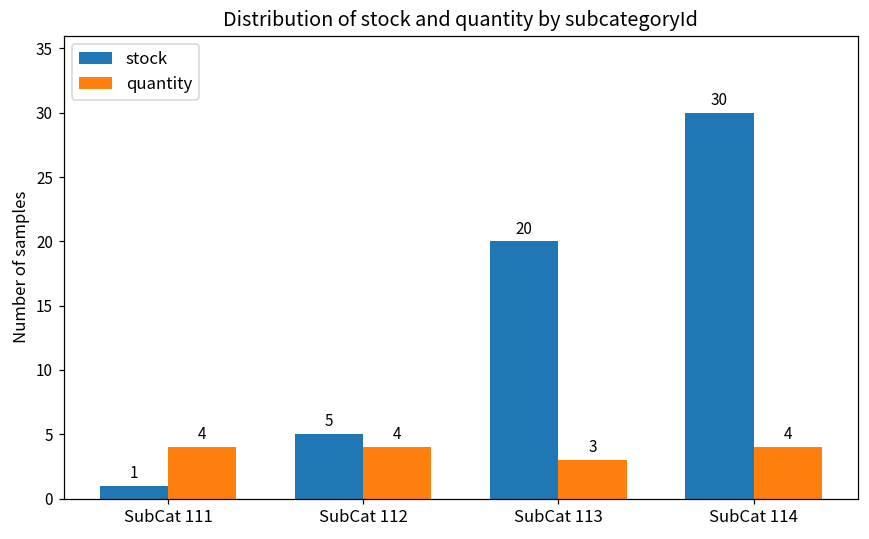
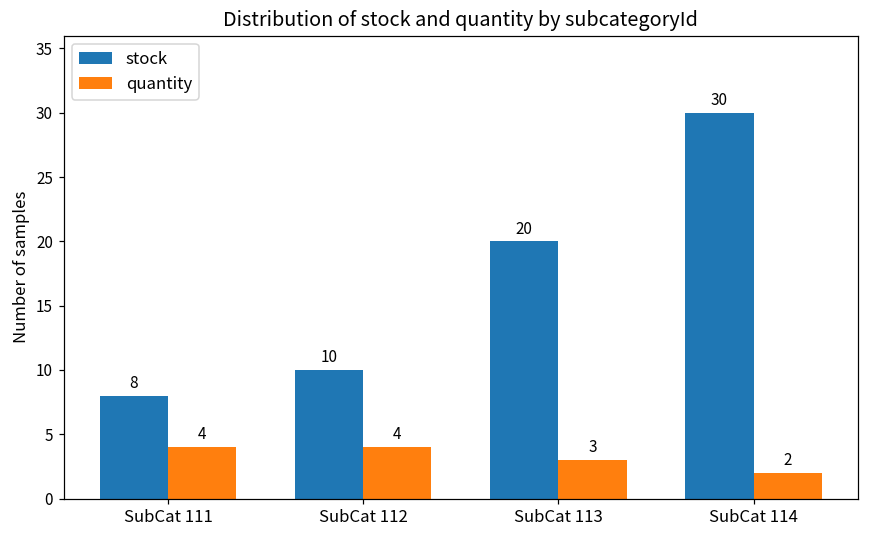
stock, SubCat 111: 1 -> 8
stock, SubCat 112: 5 -> 10
quantity, SubCat 114: 4 -> 2
